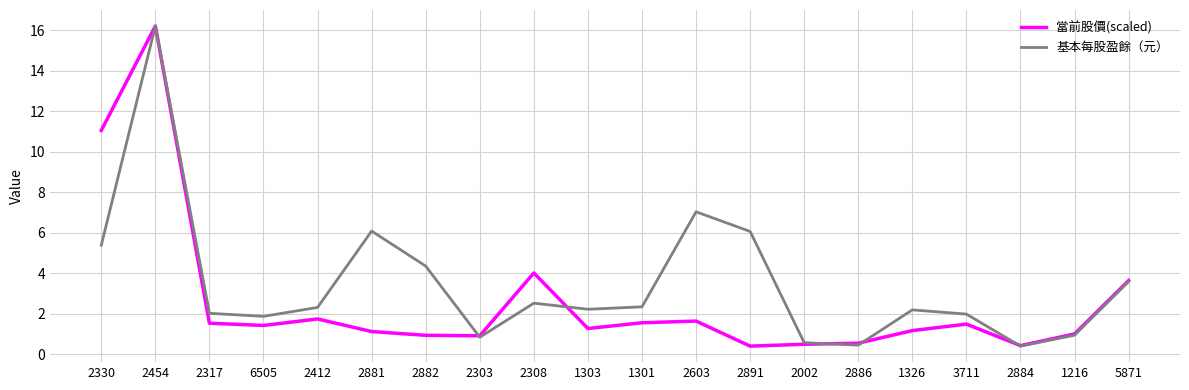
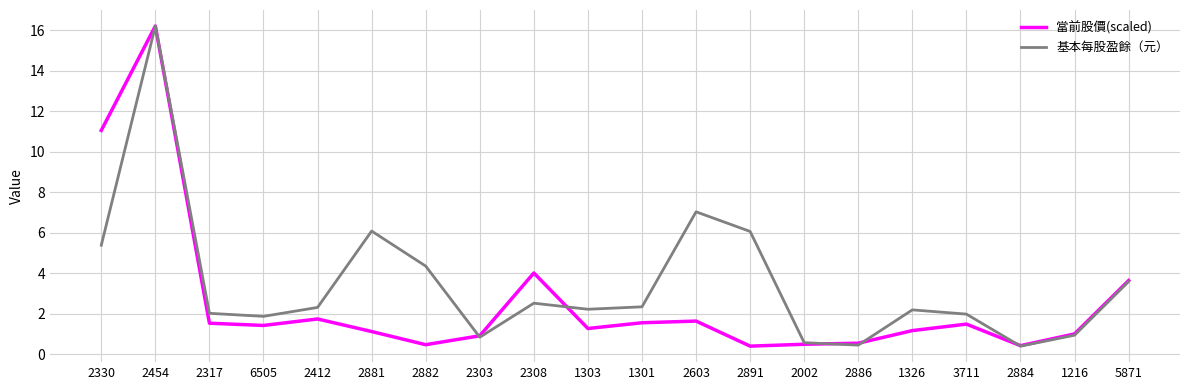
當前股價(scaled), 2882: 0.9 -> 0.5
